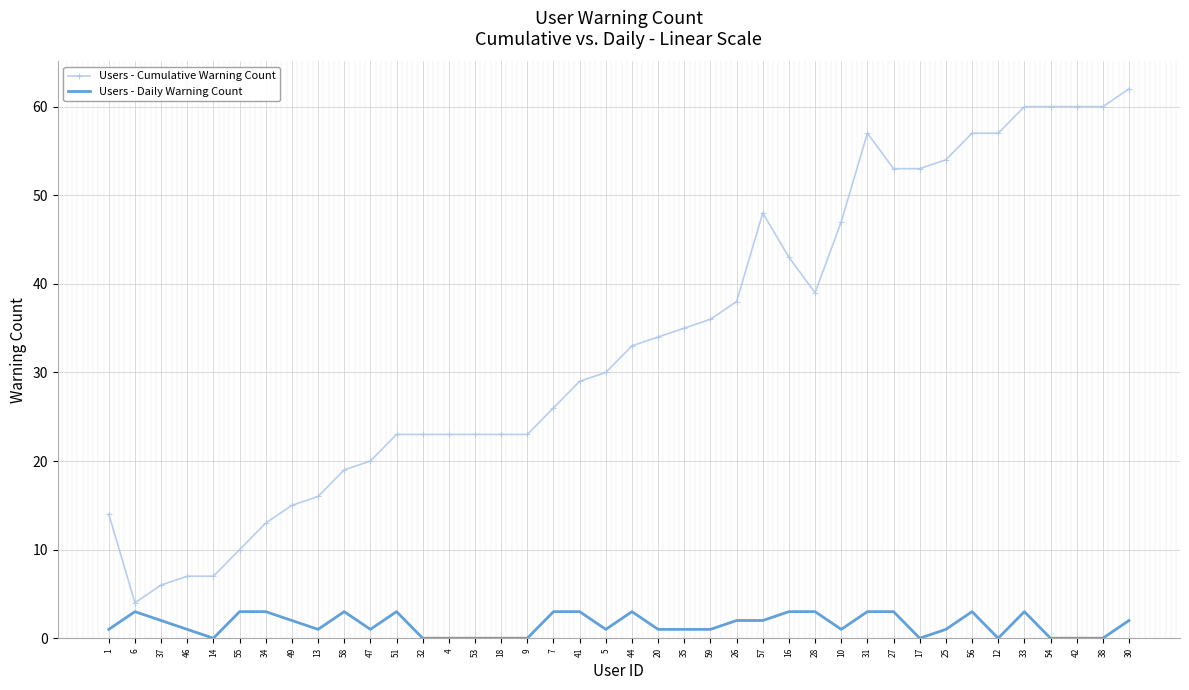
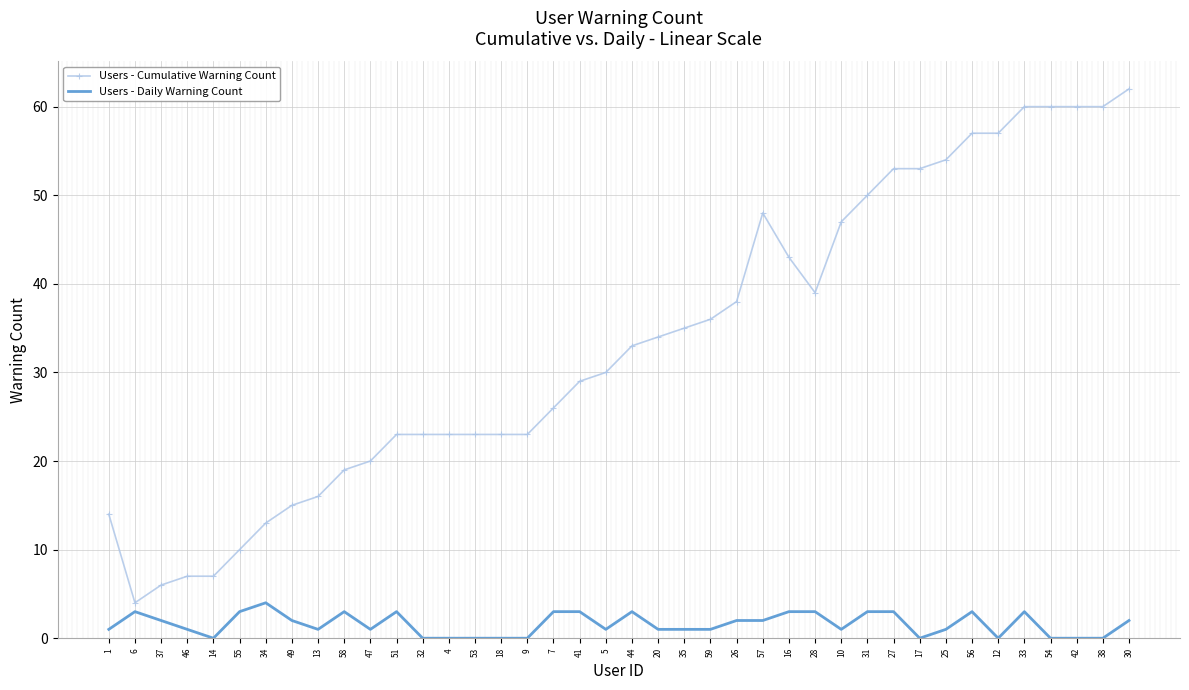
Users - Daily Warning Count, 34: 3 -> 4
Users - Cumulative Warning Count, 31: 57 -> 50
